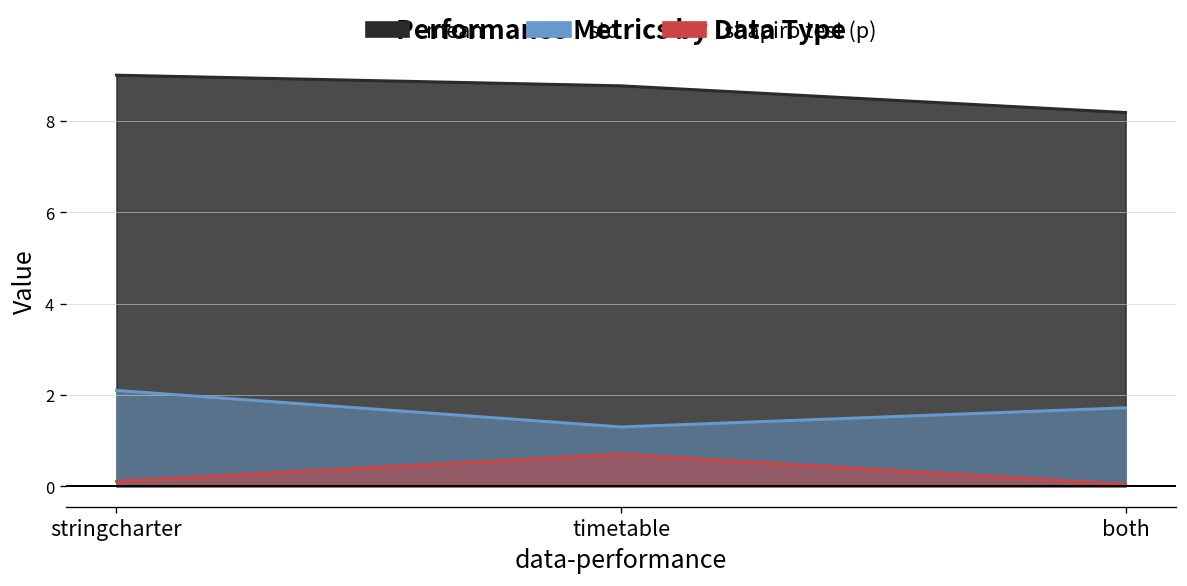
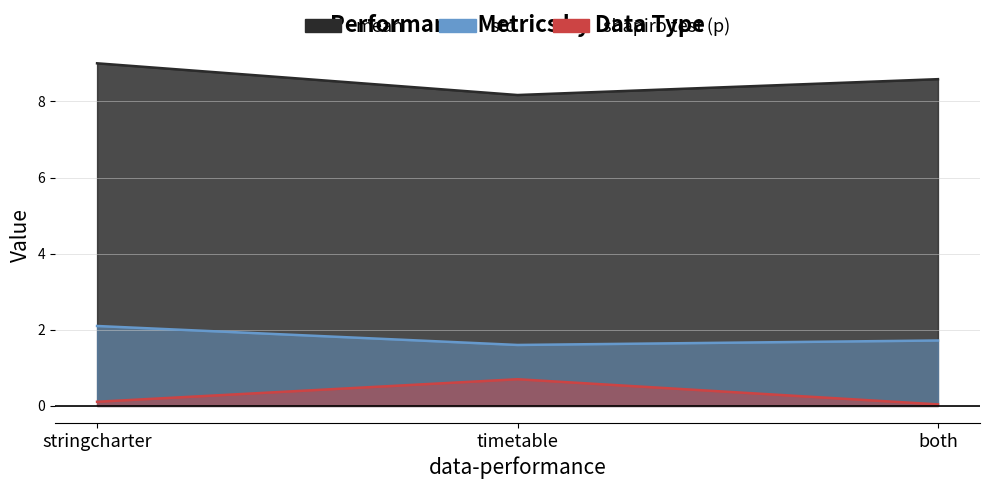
mean, timetable: 8.8 -> 8.2
std, timetable: 1.3 -> 1.6
mean, both: 8.2 -> 8.6
